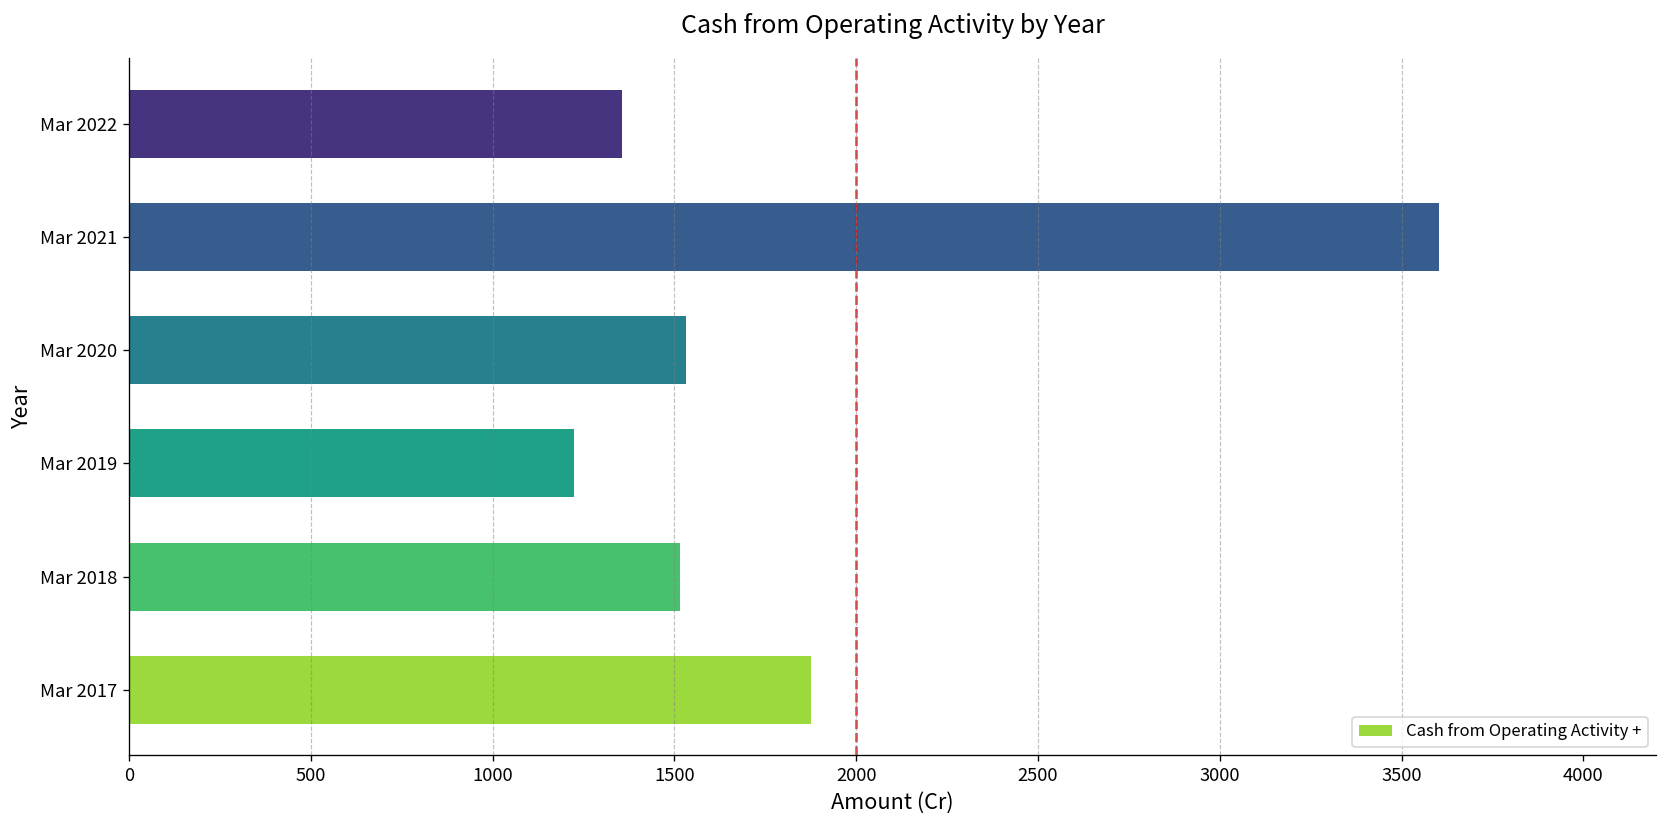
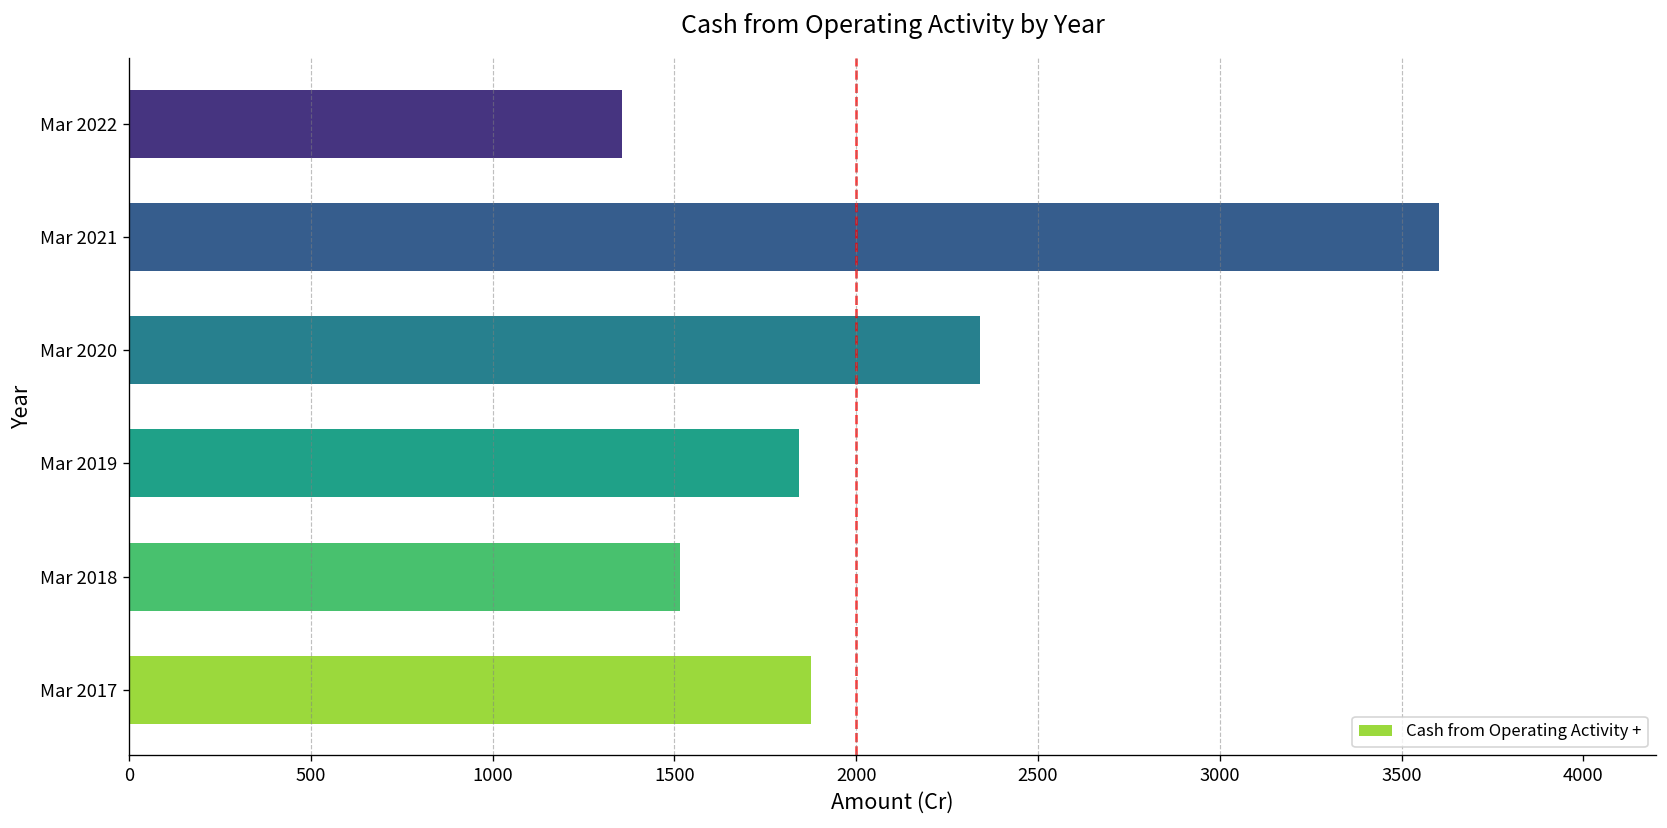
Mar 2020: 1530 -> 2340
Mar 2019: 1220 -> 1840
